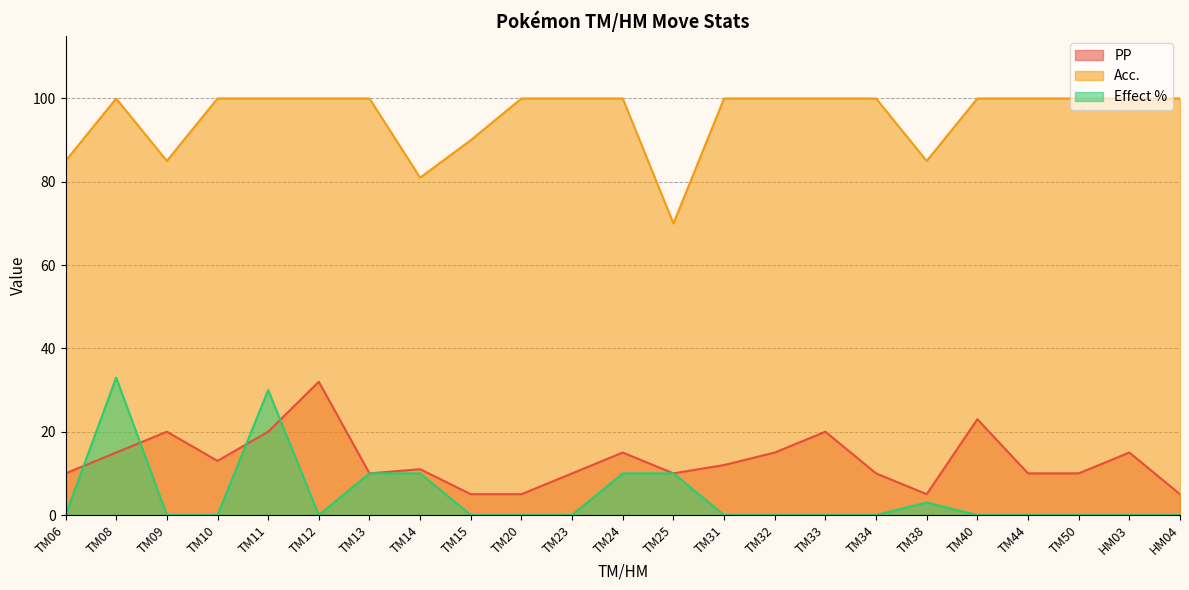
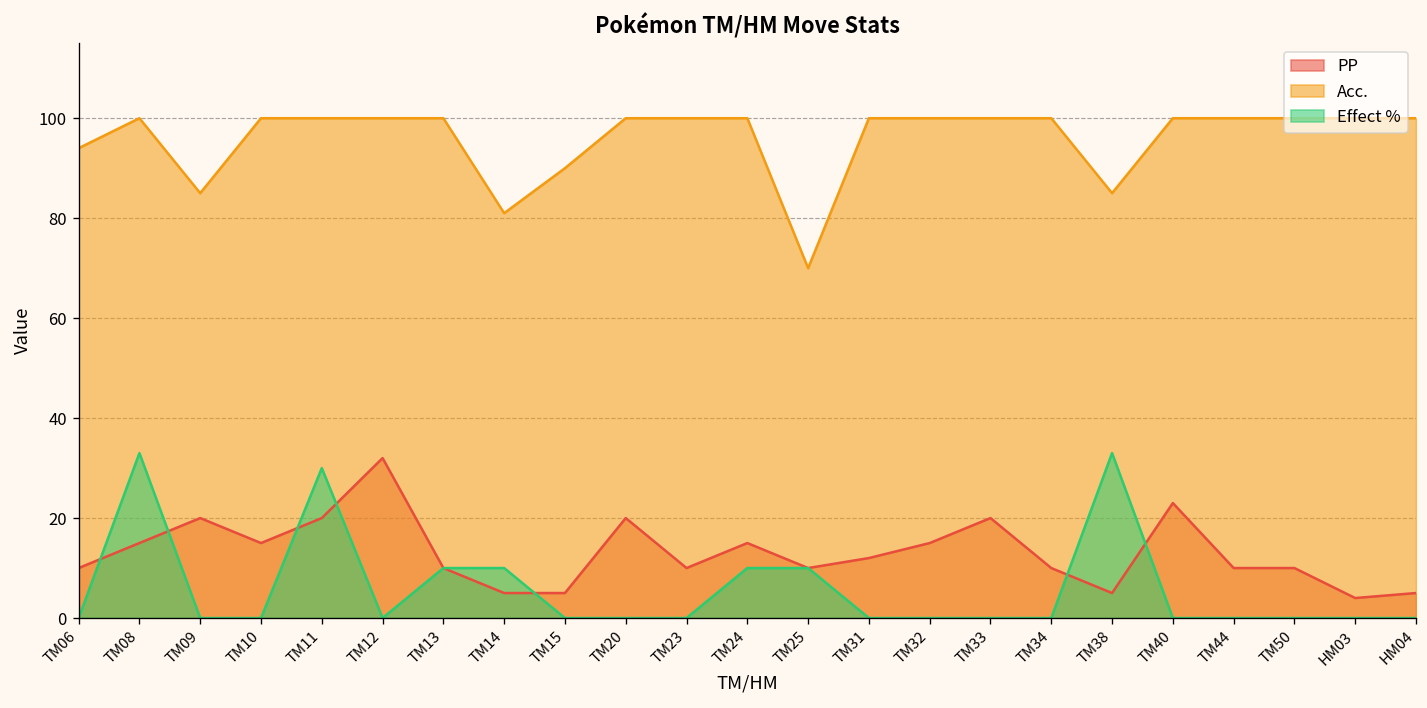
Acc., TM06: 85 -> 94
PP, TM10: 13 -> 15
PP, TM14: 11 -> 5
PP, TM20: 5 -> 20
Effect %, TM38: 3 -> 33
PP, HM03: 15 -> 4
